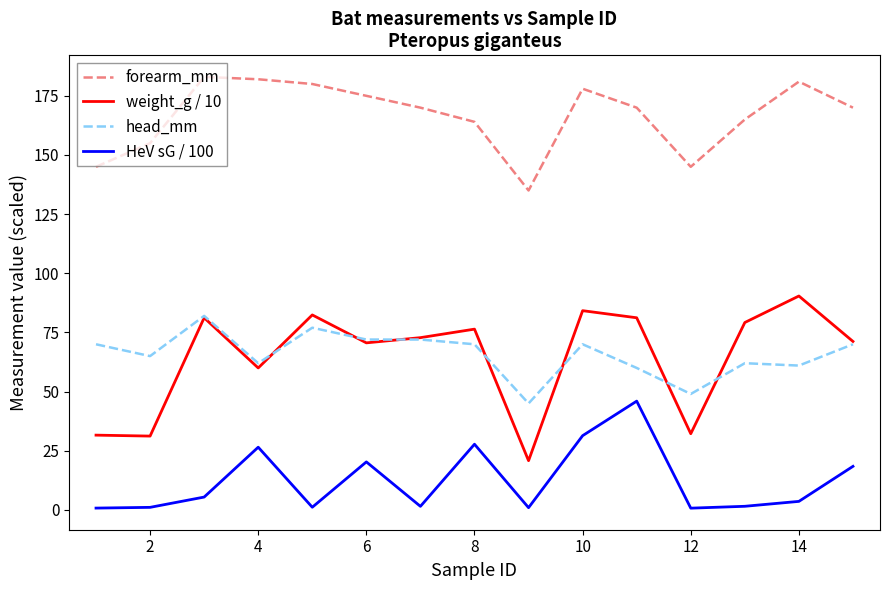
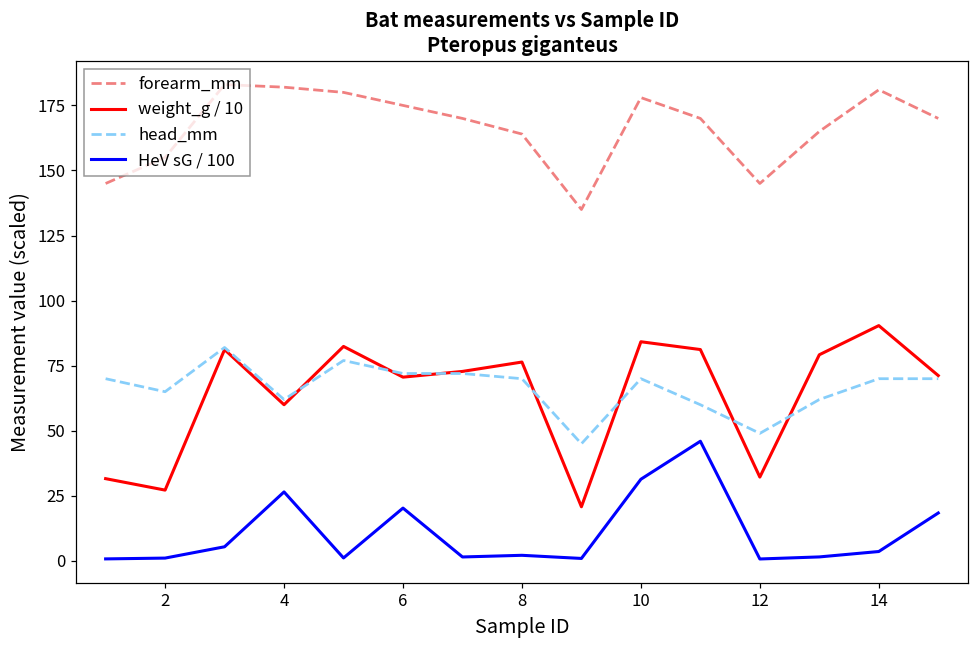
weight_g / 10, 2: 31 -> 27
HeV sG / 100, 8: 28 -> 2
head_mm, 14: 61 -> 70
